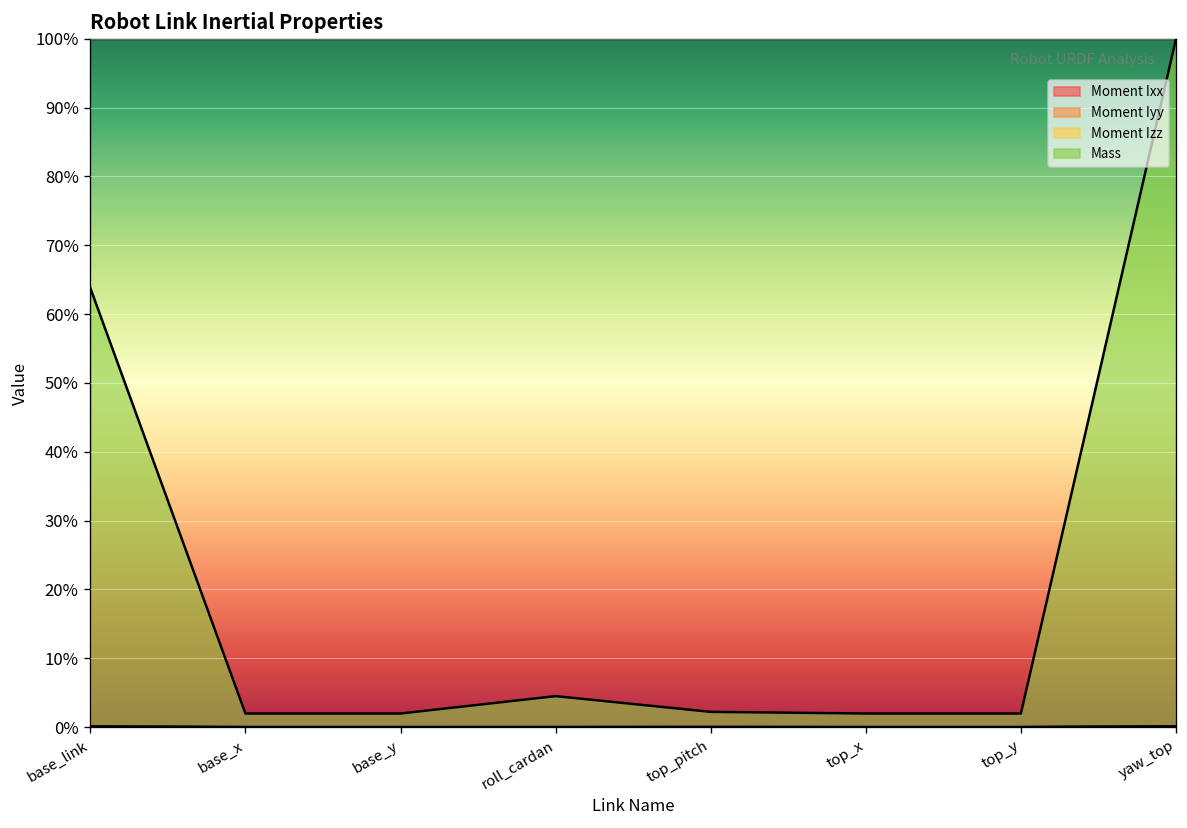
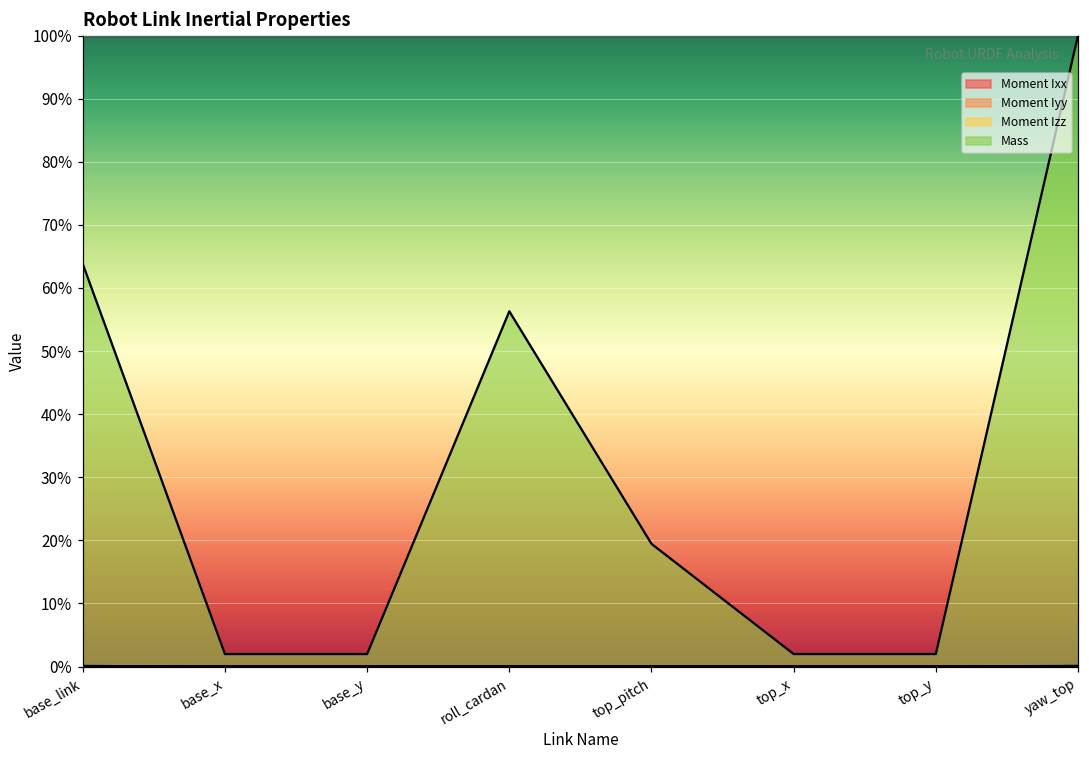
Mass, roll_cardan: 5% -> 56%
Mass, top_pitch: 2% -> 19%
